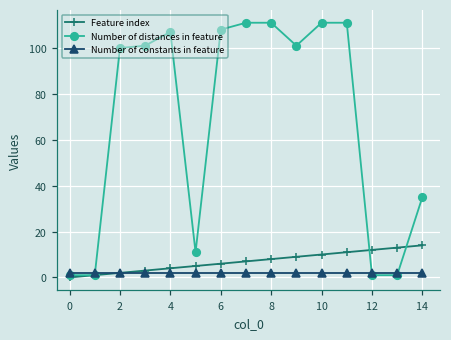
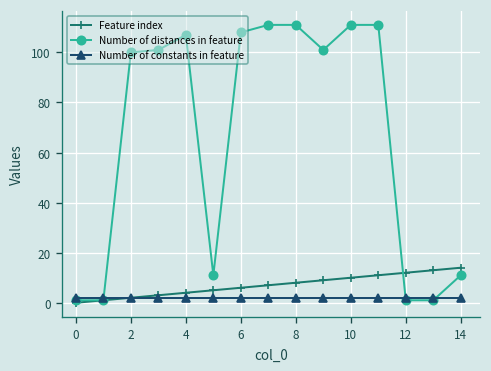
Number of distances in feature, 14: 35 -> 11
